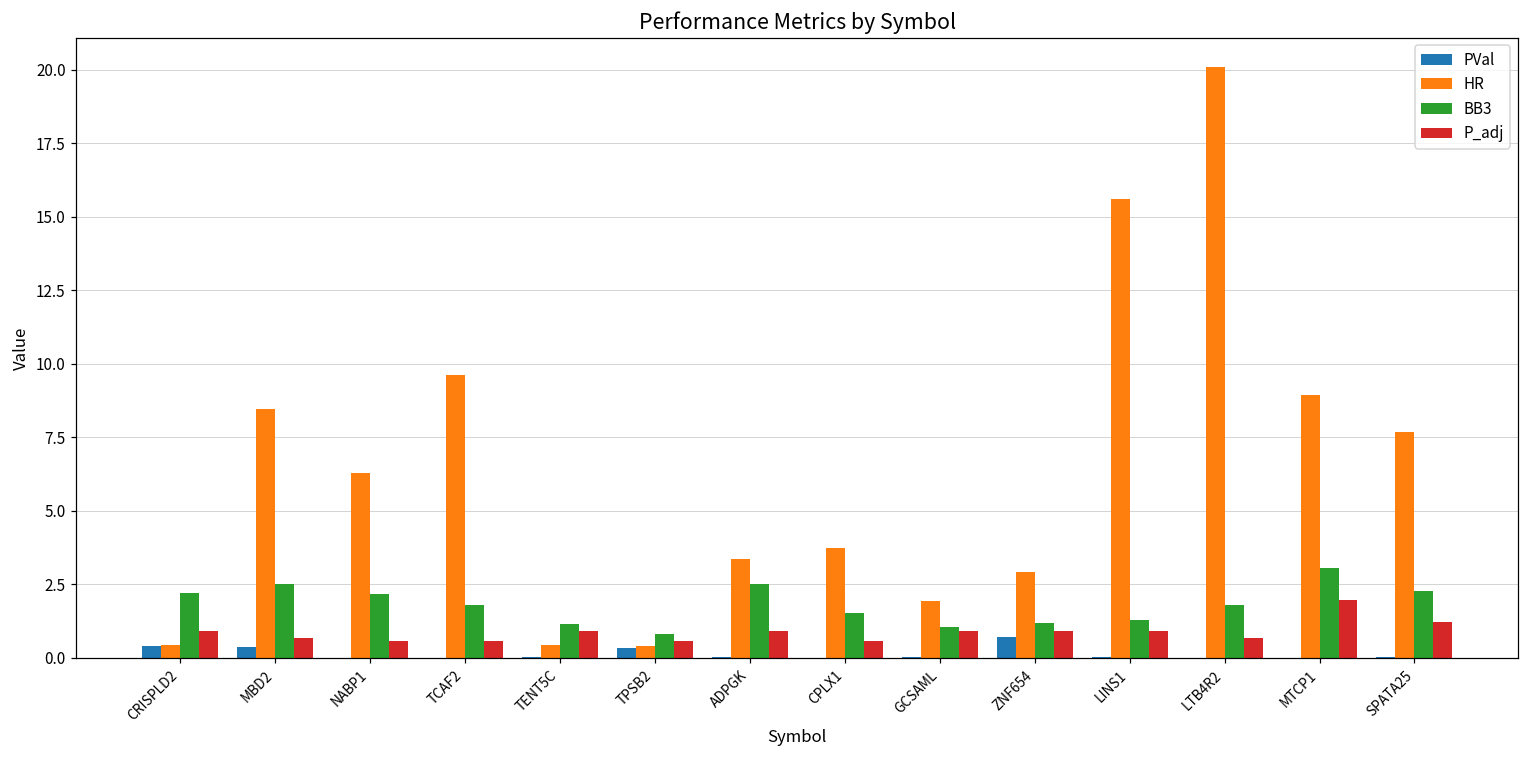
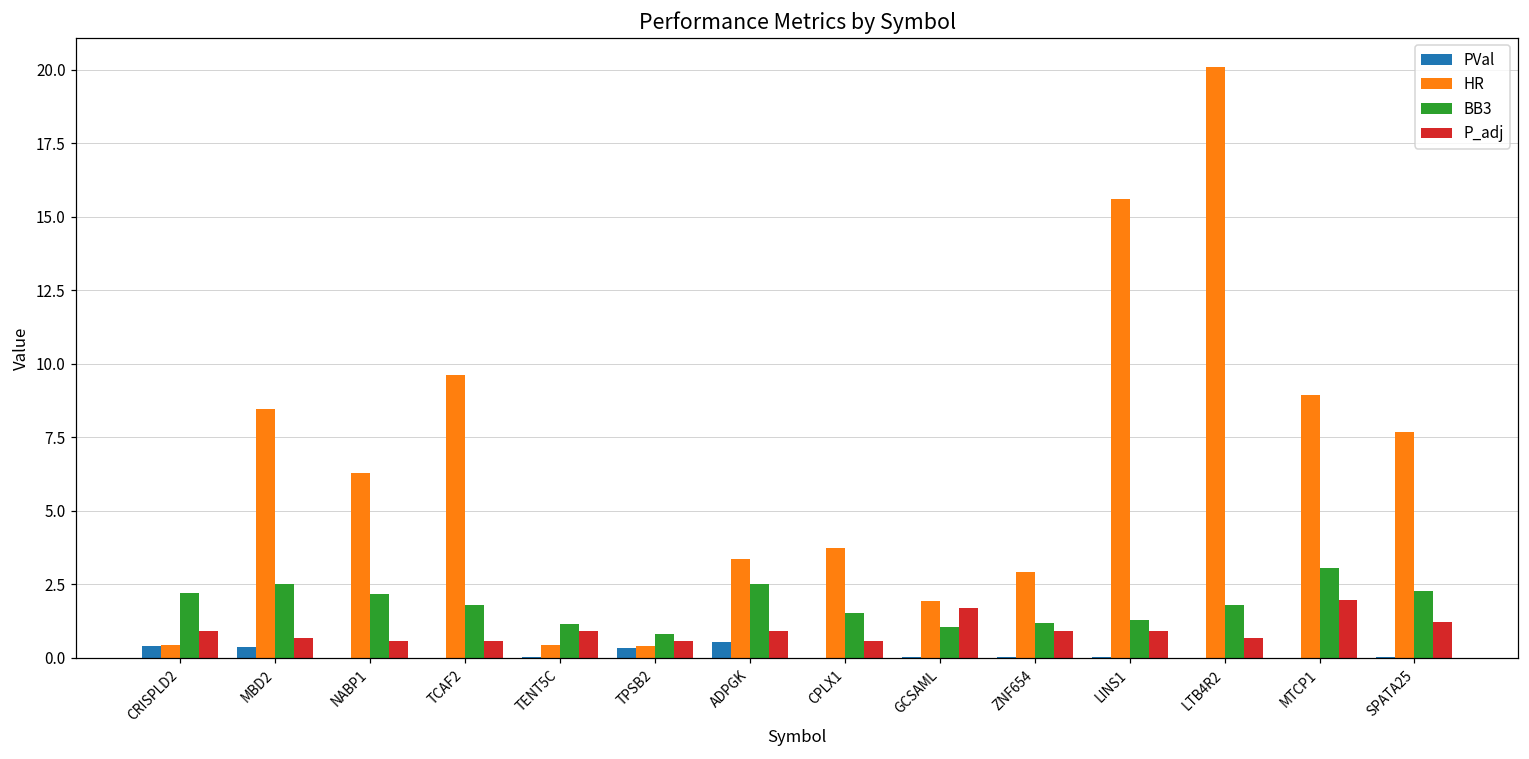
PVal, ADPGK: 0.0 -> 0.5
P_adj, GCSAML: 0.9 -> 1.7
PVal, ZNF654: 0.7 -> 0.0
